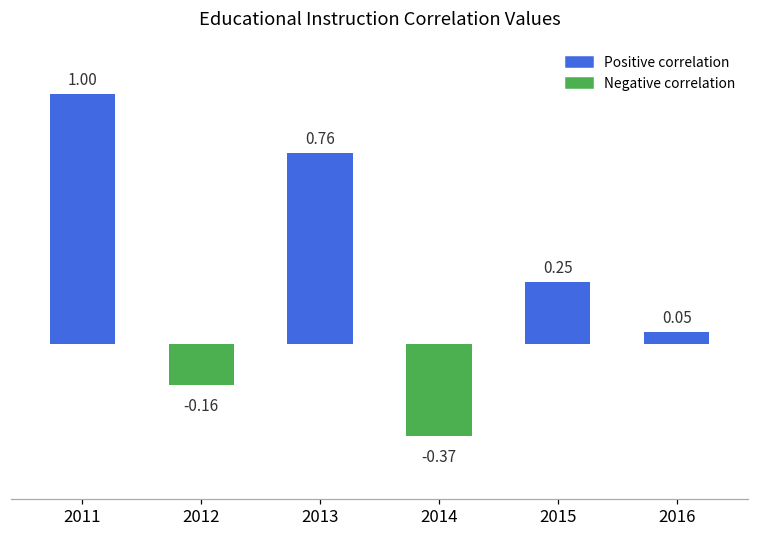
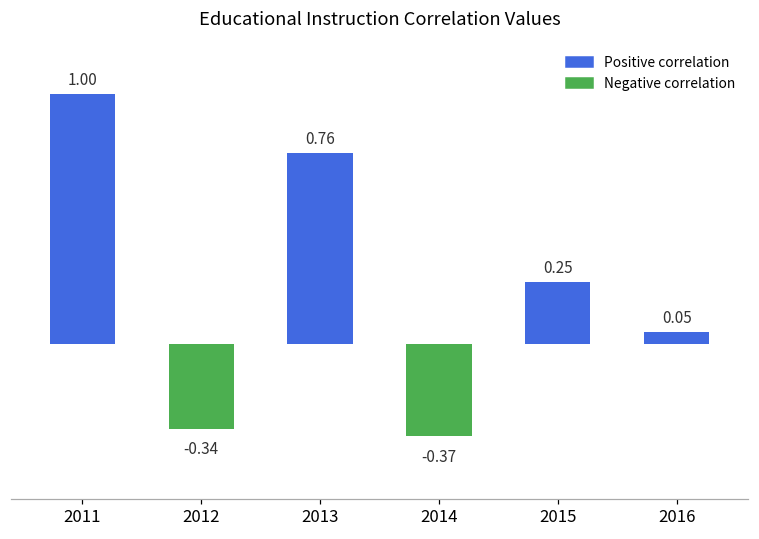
2012: -0.16 -> -0.34
